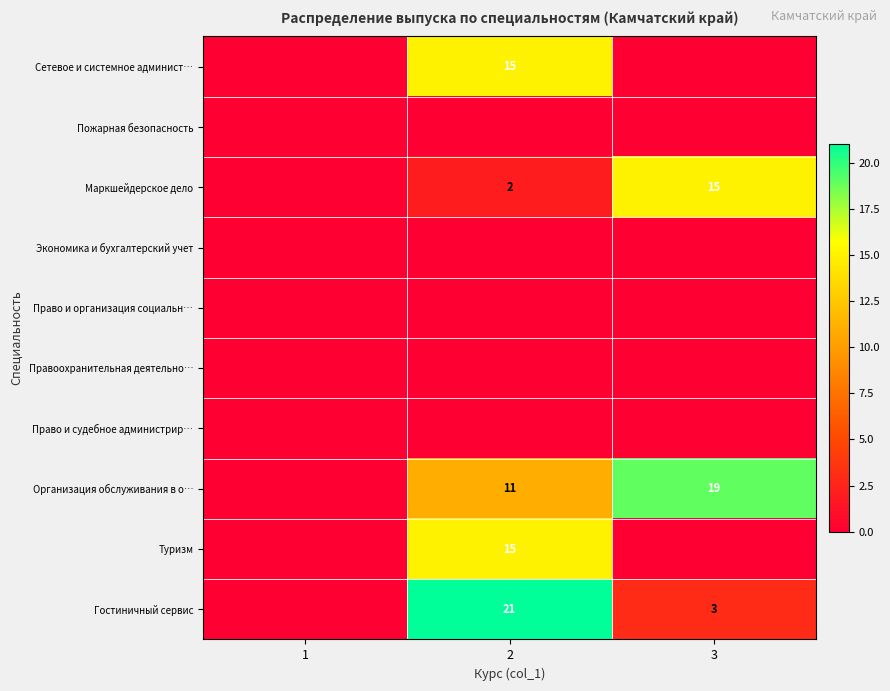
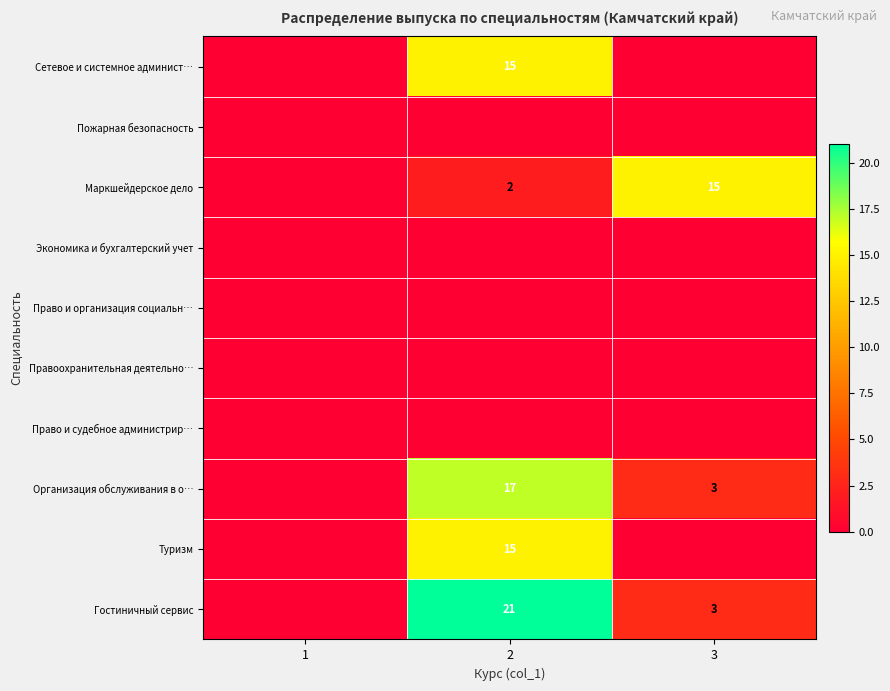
Организация обслуживания в о…, 2: 11 -> 17
Организация обслуживания в о…, 3: 19 -> 3
